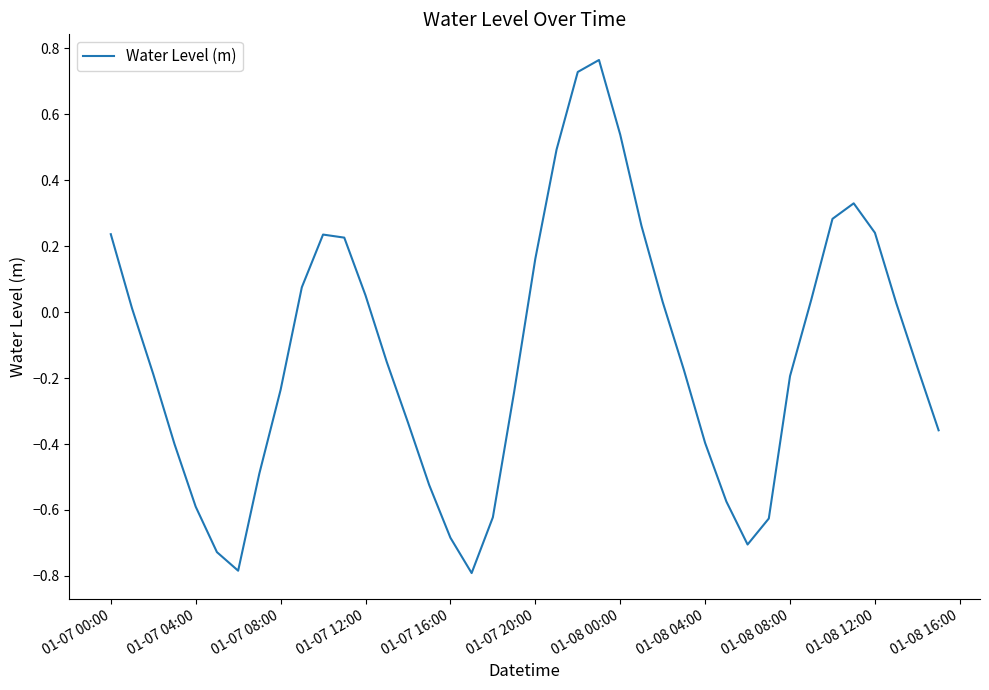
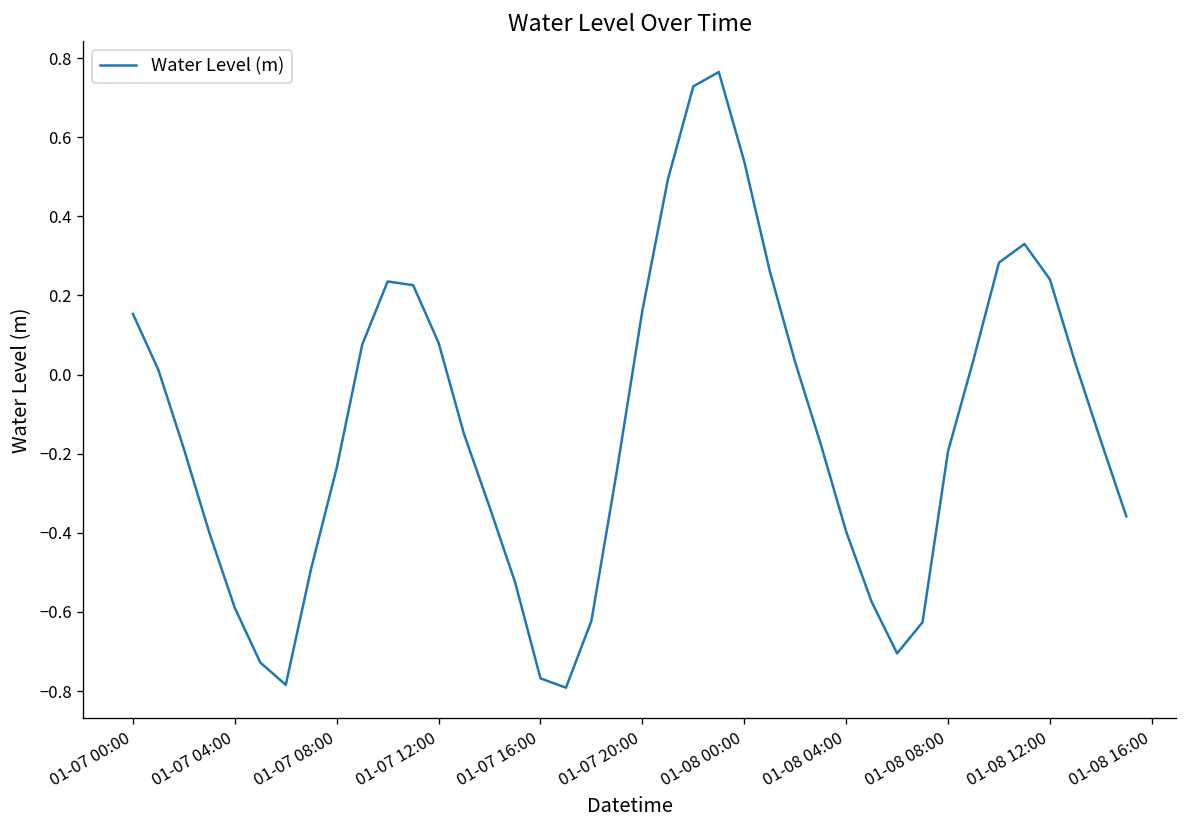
01-07 00:00: 0.24 -> 0.15
01-07 12:00: 0.05 -> 0.08
01-07 16:00: -0.68 -> -0.77
